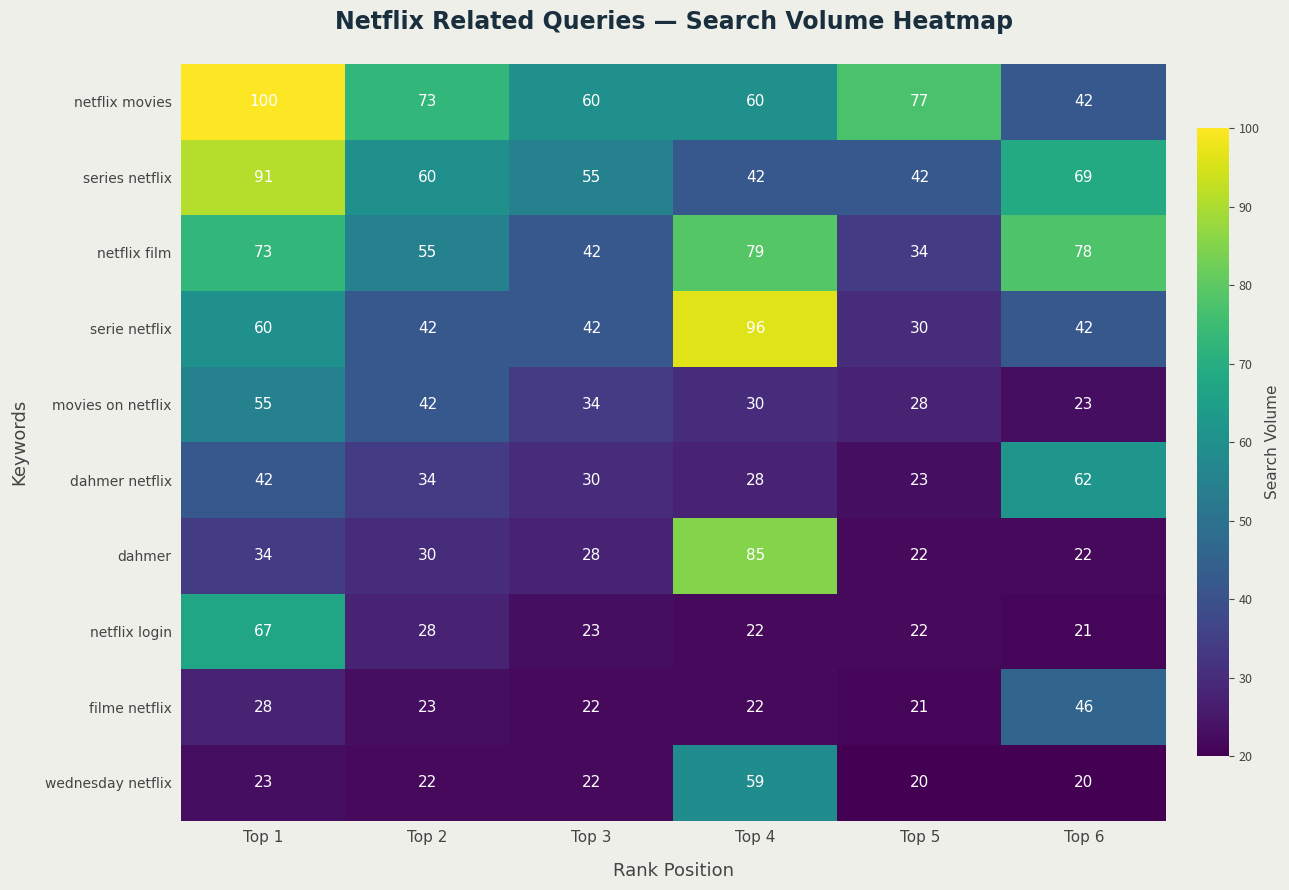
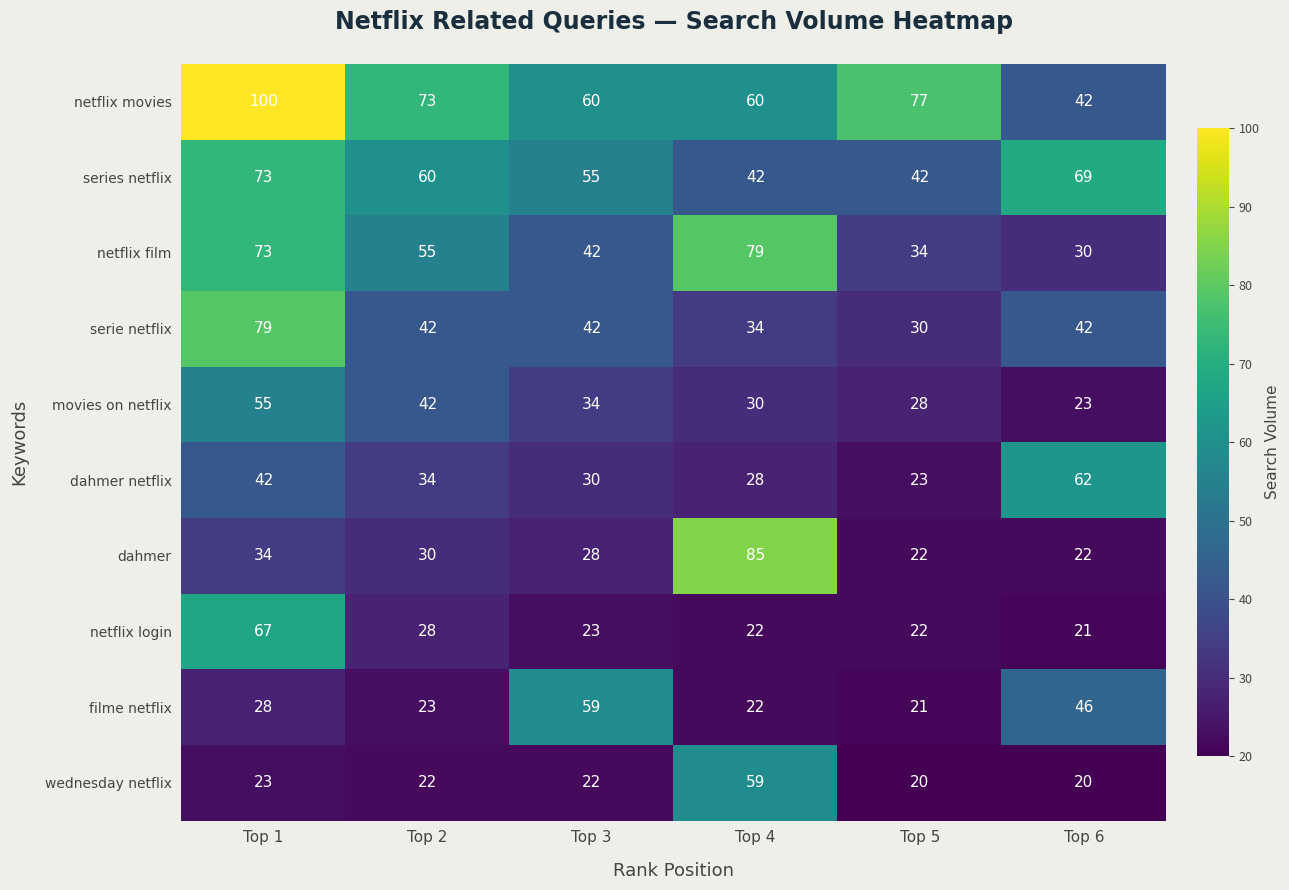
series netflix, Top 1: 91 -> 73
netflix film, Top 6: 78 -> 30
serie netflix, Top 1: 60 -> 79
serie netflix, Top 4: 96 -> 34
filme netflix, Top 3: 22 -> 59
